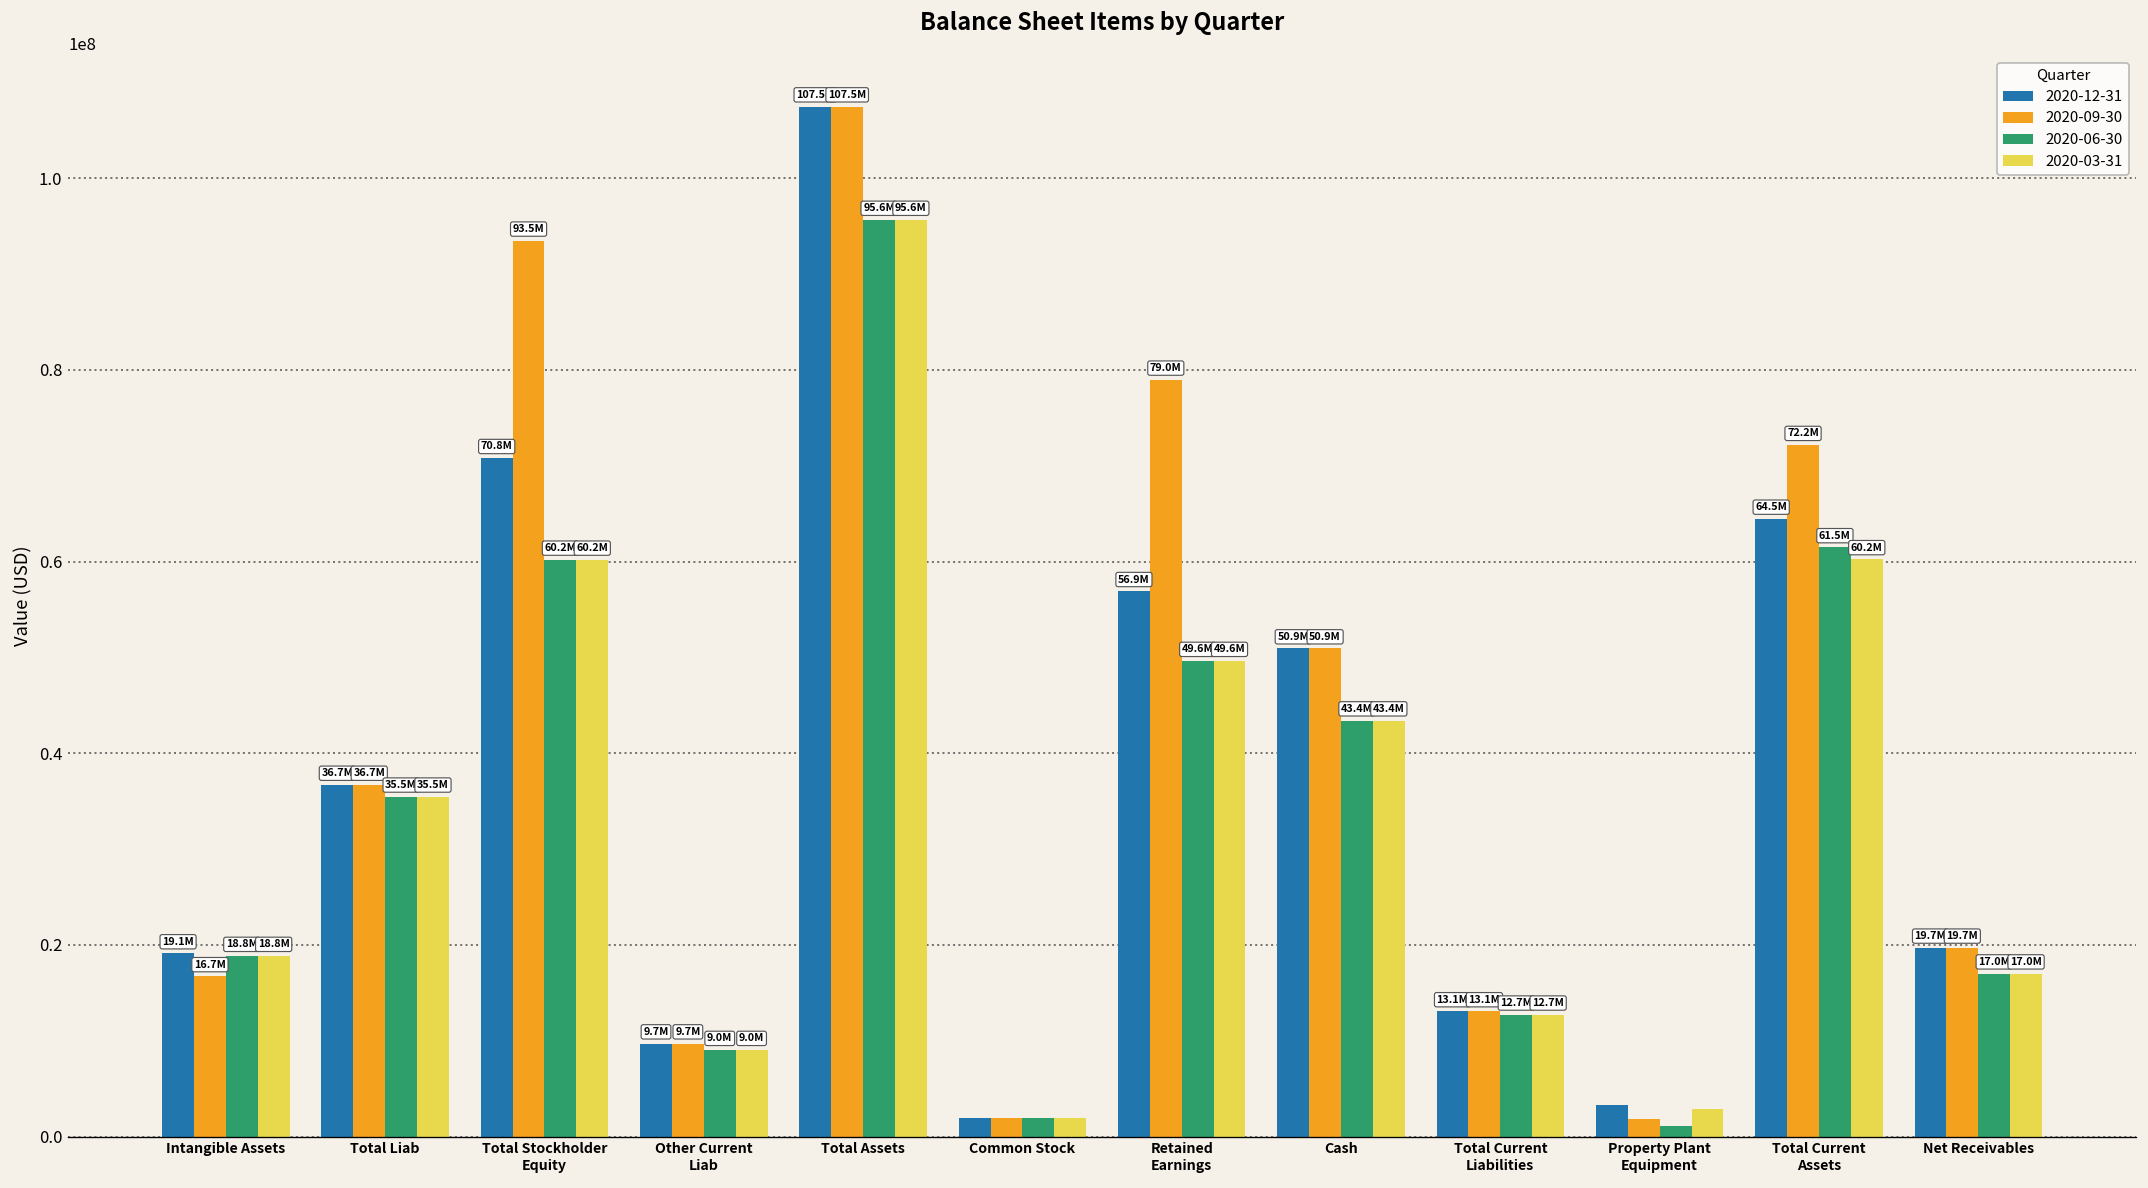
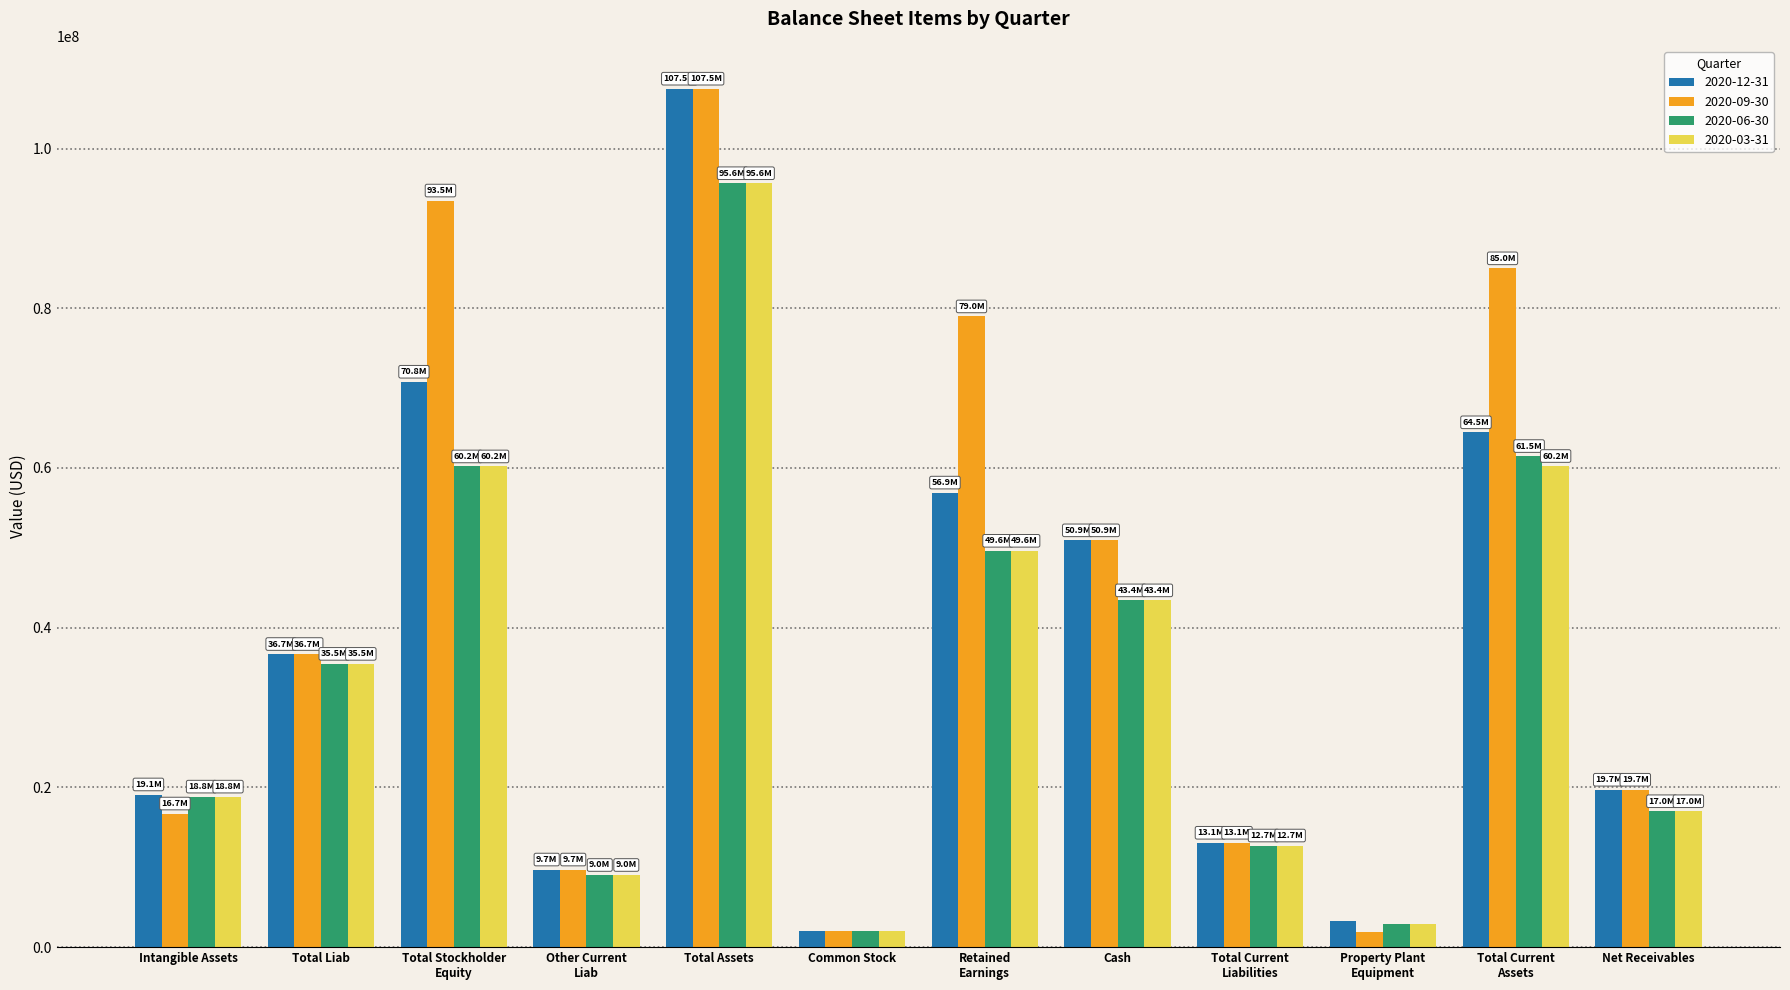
2020-06-30, Property Plant Equipment: 1000000 -> 3000000
2020-09-30, Total Current Assets: 72.2M -> 85.0M
